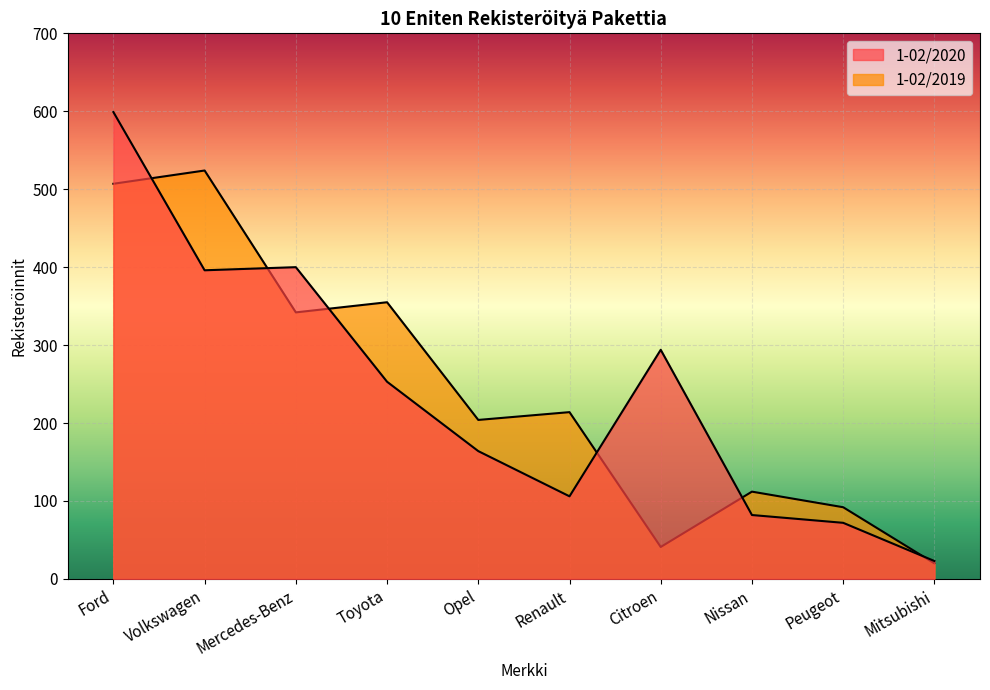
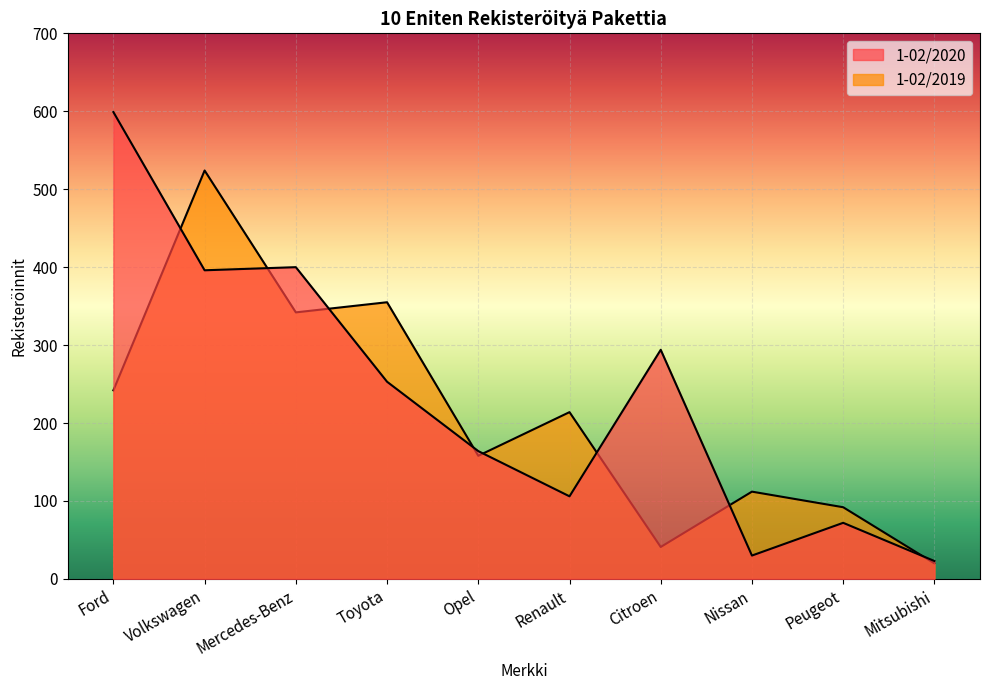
1-02/2019, Ford: 510 -> 240
1-02/2019, Opel: 200 -> 160
1-02/2020, Nissan: 80 -> 30
